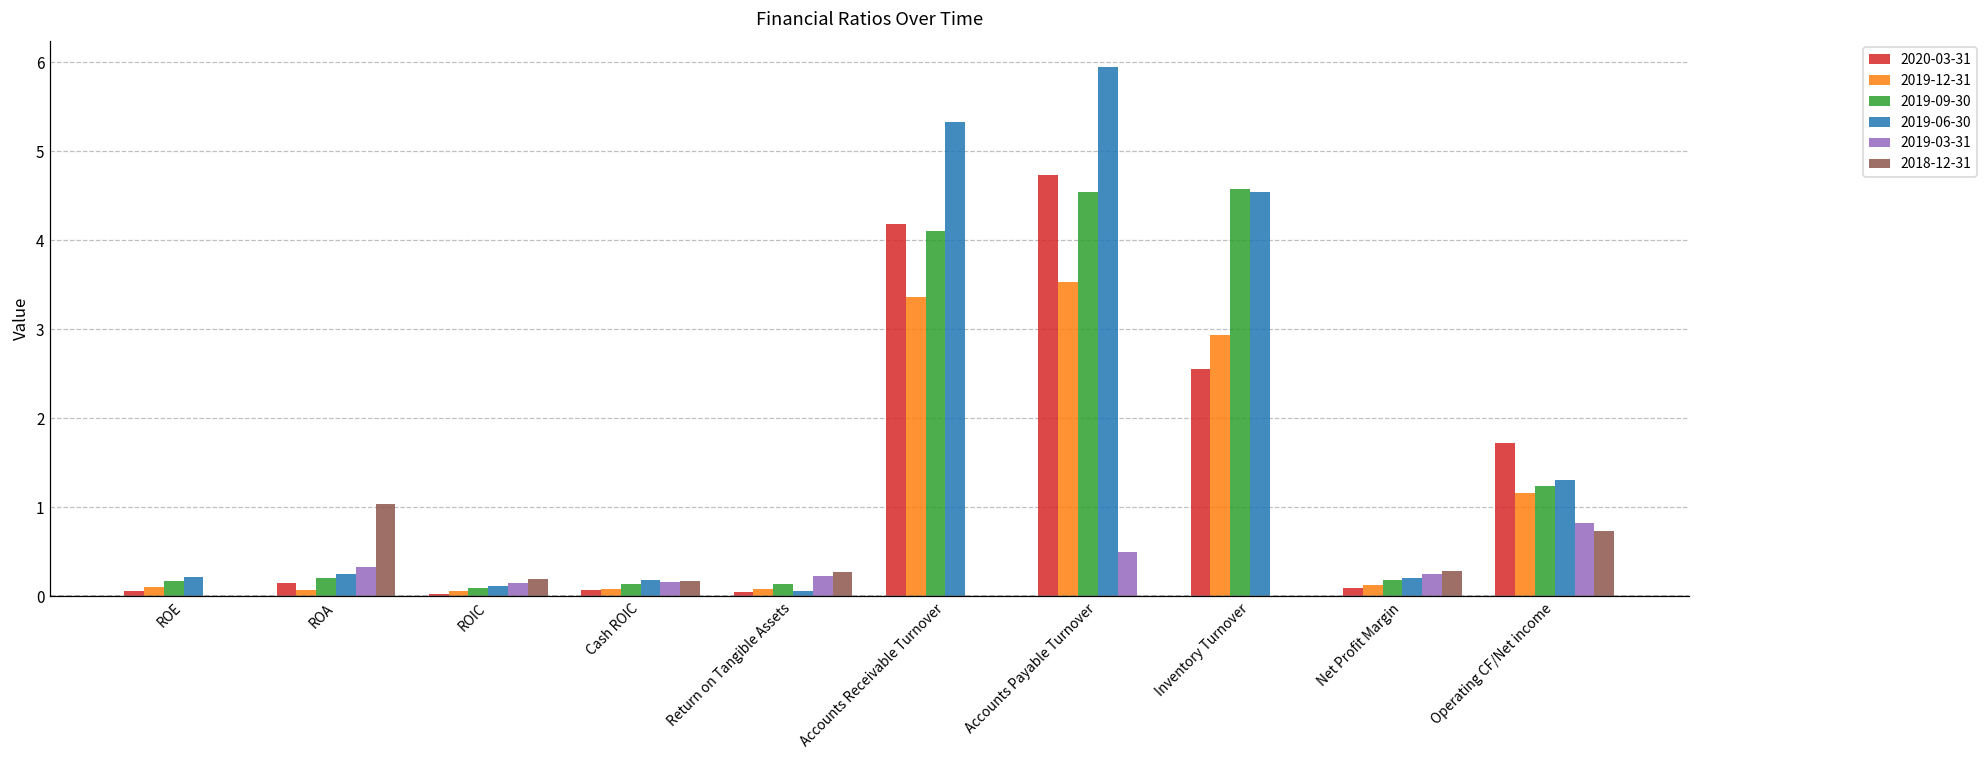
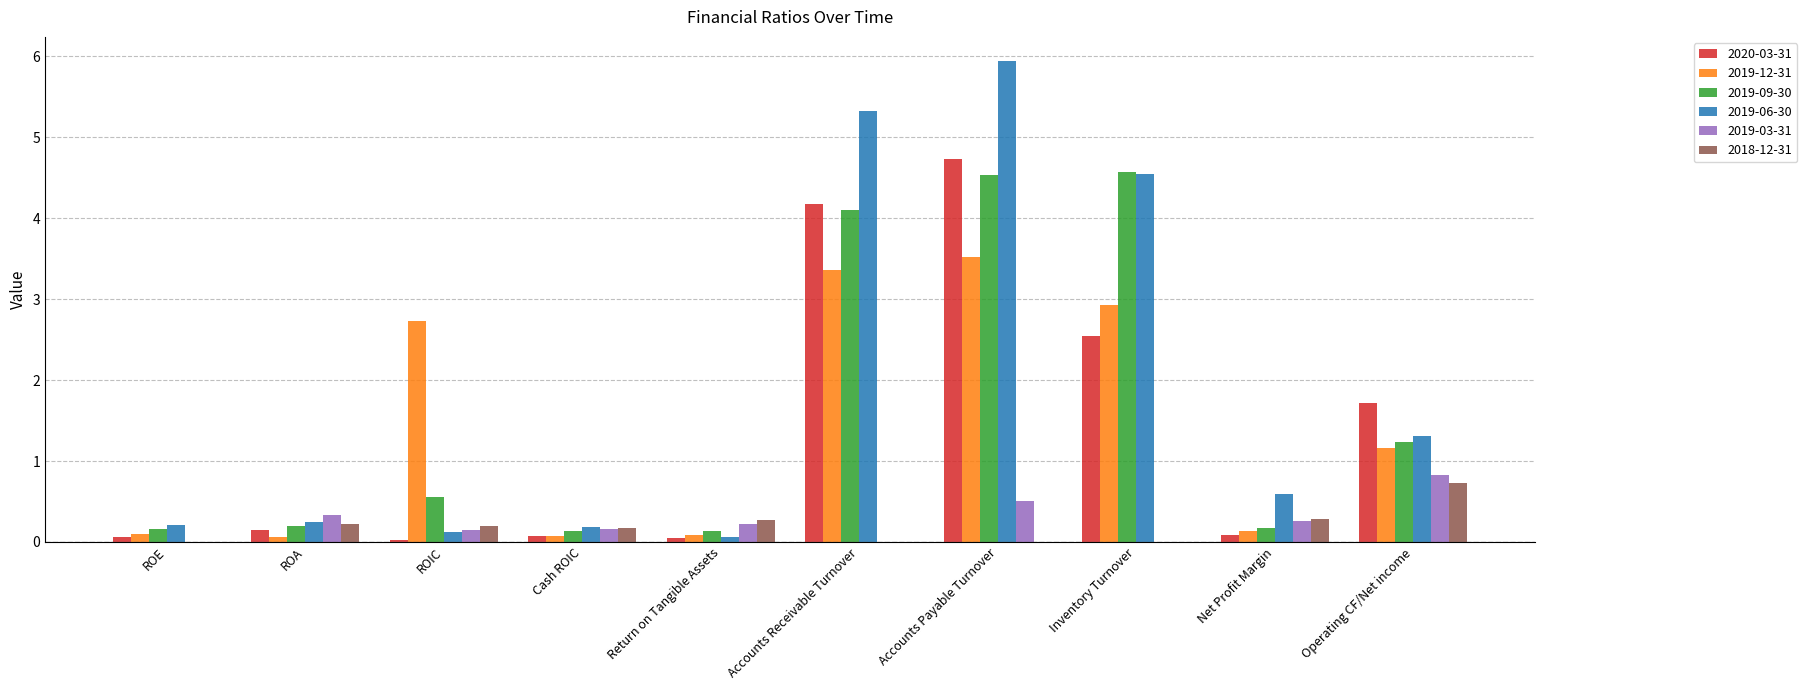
2018-12-31, ROA: 1.0 -> 0.2
2019-12-31, ROIC: 0.1 -> 2.7
2019-09-30, ROIC: 0.1 -> 0.6
2019-06-30, Net Profit Margin: 0.2 -> 0.6
